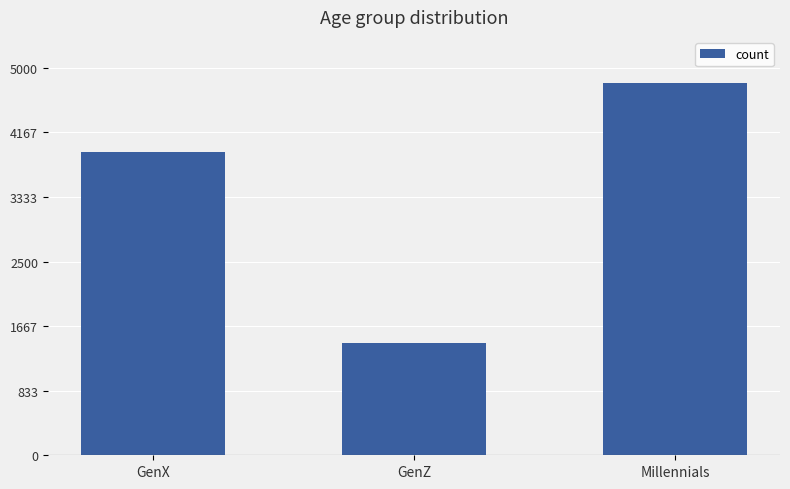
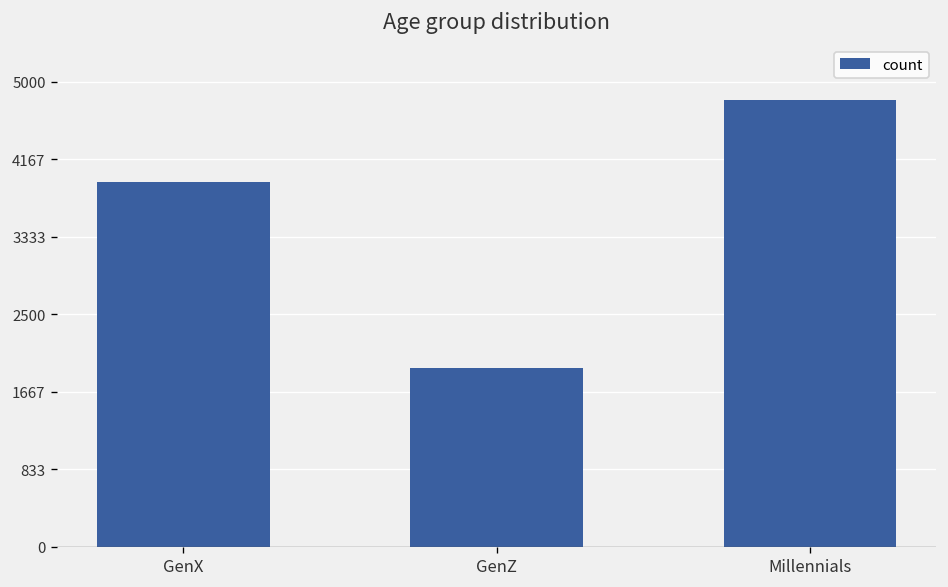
GenZ: 1500 -> 1900
